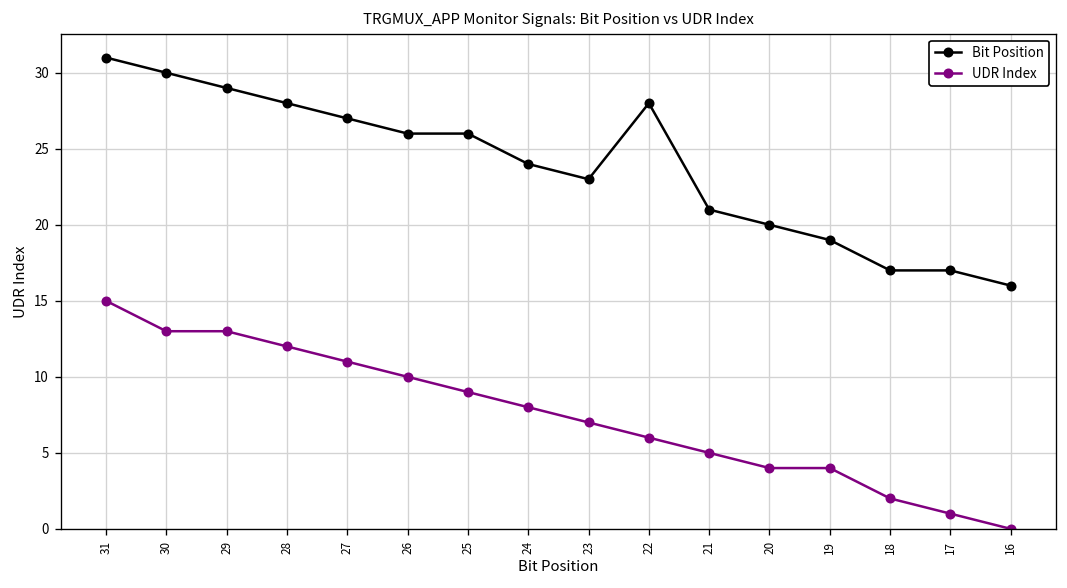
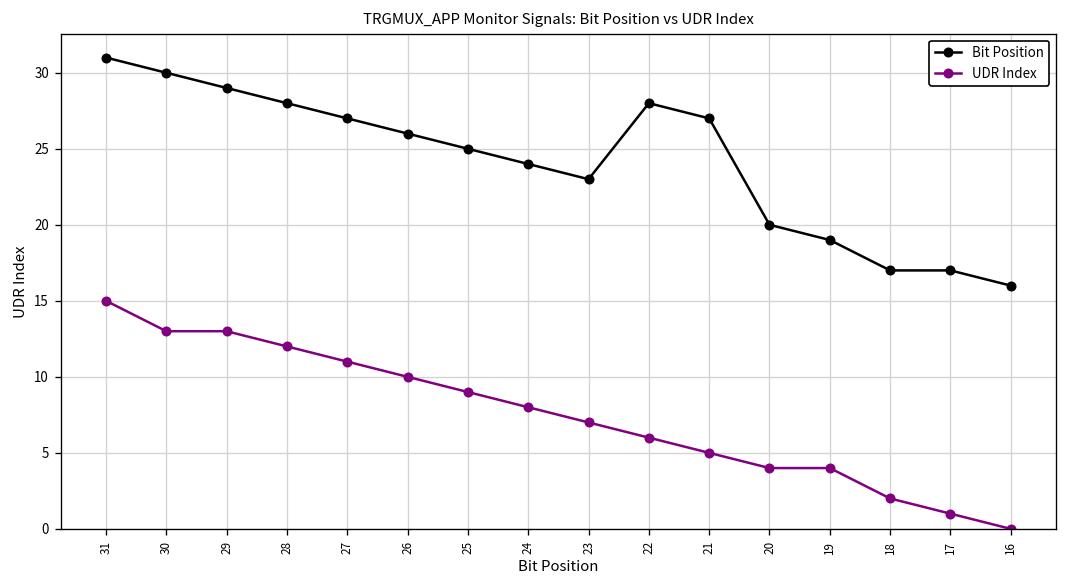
Bit Position, 25: 26 -> 25
Bit Position, 21: 21 -> 27
